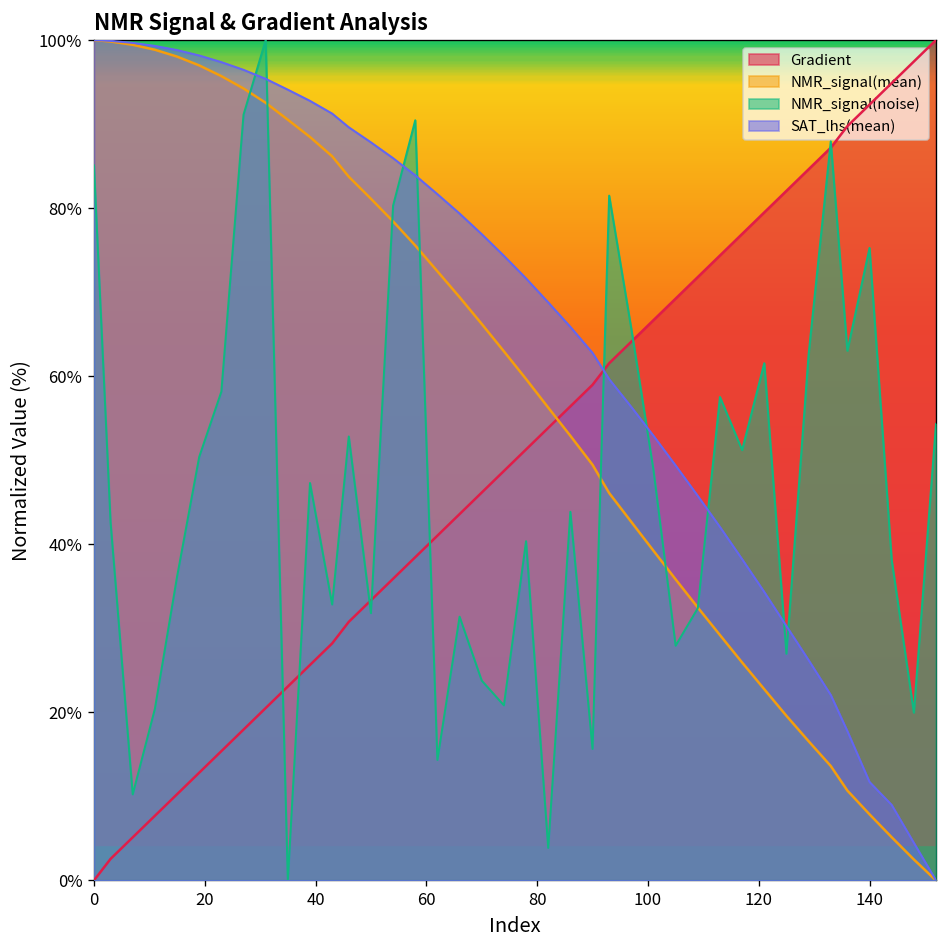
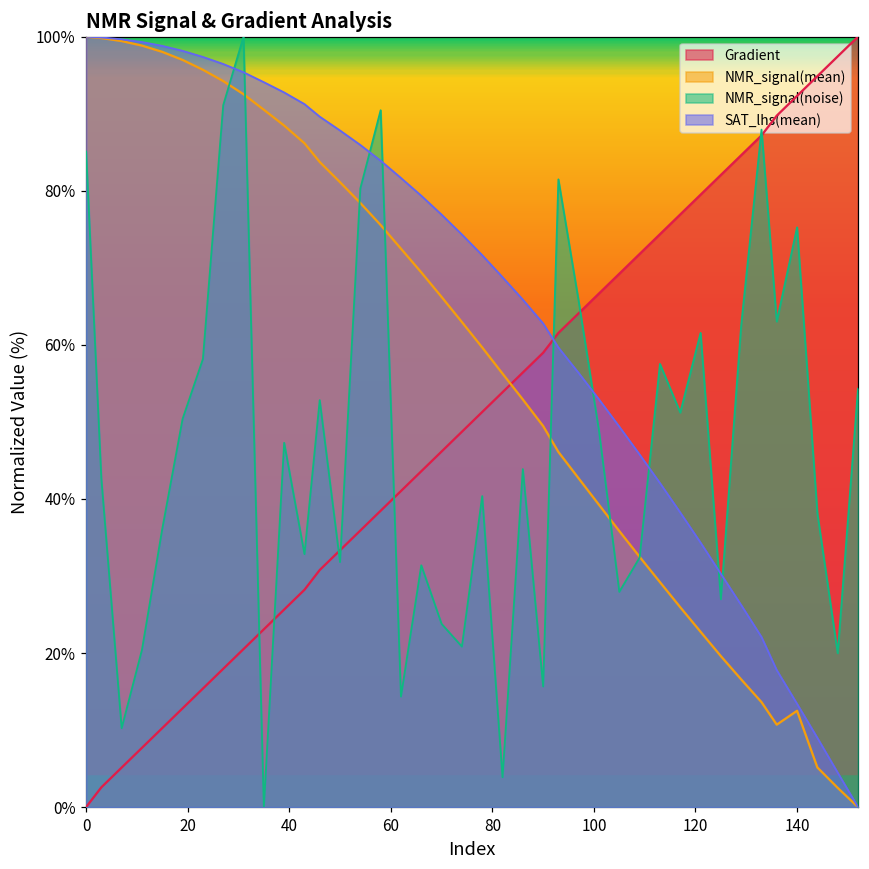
NMR_signal(mean), 140: 8% -> 12%
SAT_lhs(mean), 140: 12% -> 13%
